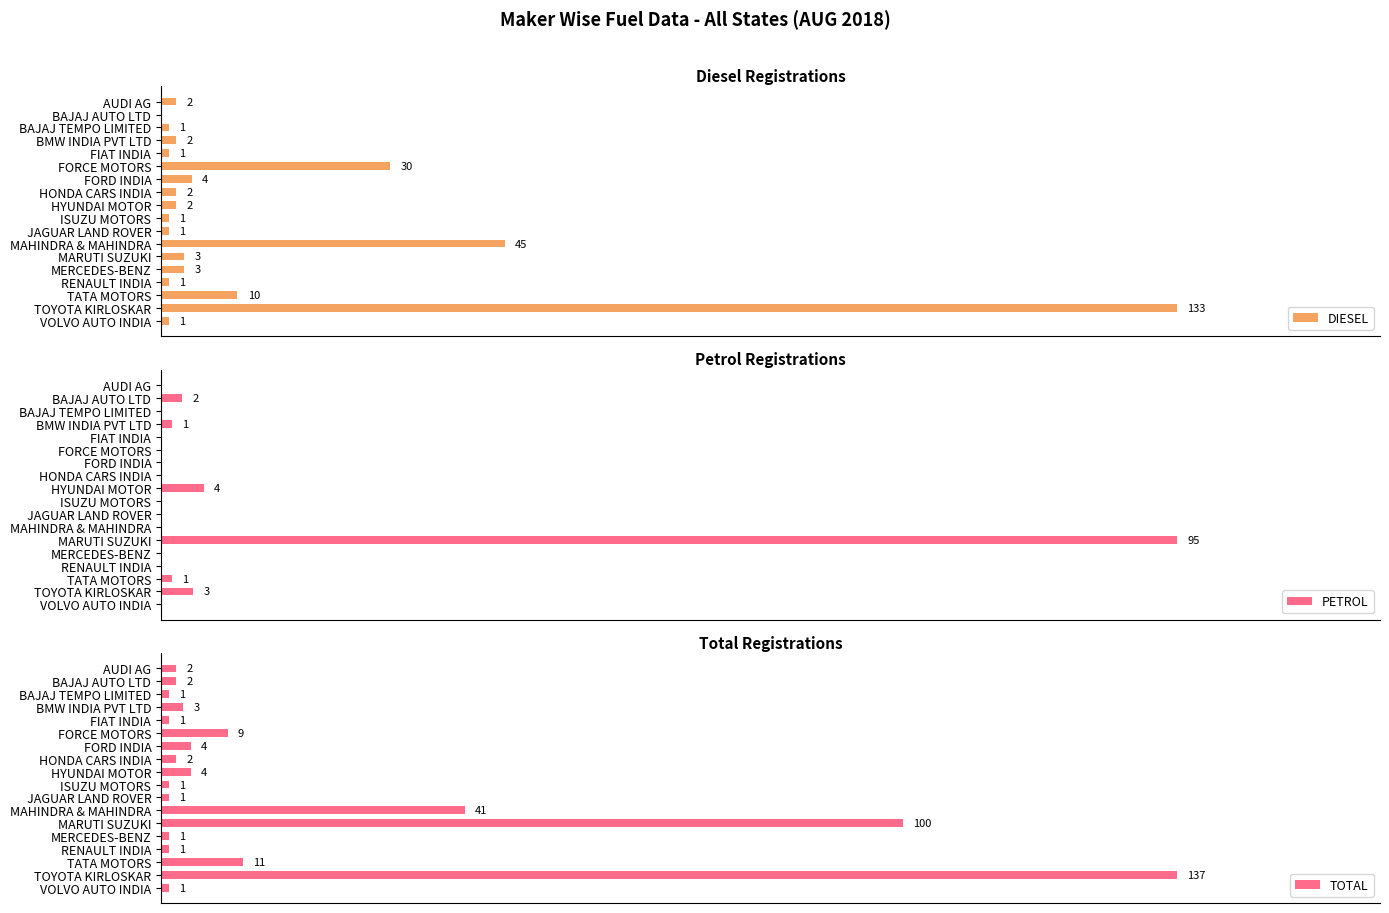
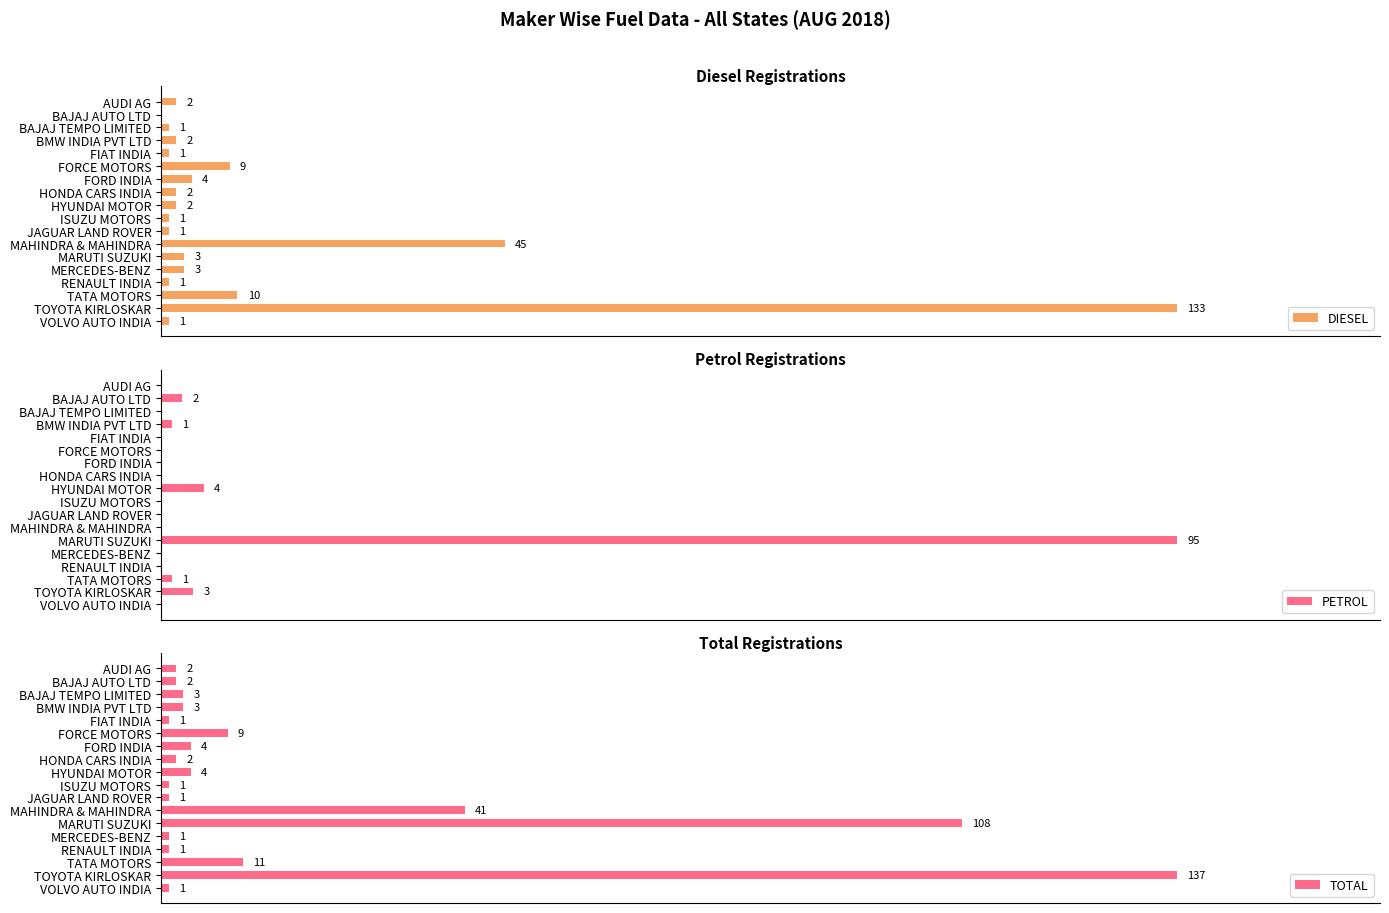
Diesel Registrations, FORCE MOTORS: 30 -> 9
Total Registrations, BAJAJ TEMPO LIMITED: 1 -> 3
Total Registrations, MARUTI SUZUKI: 100 -> 108
